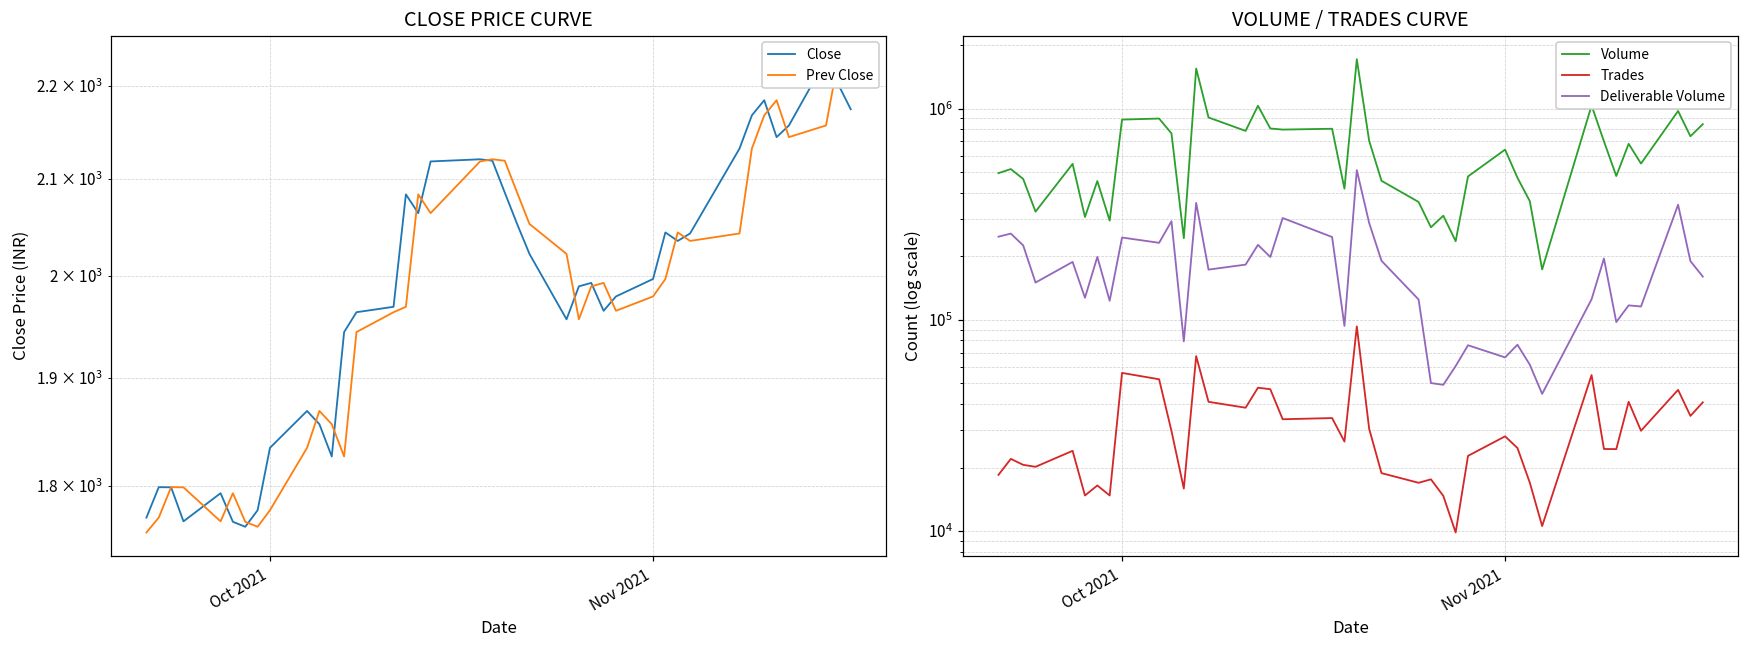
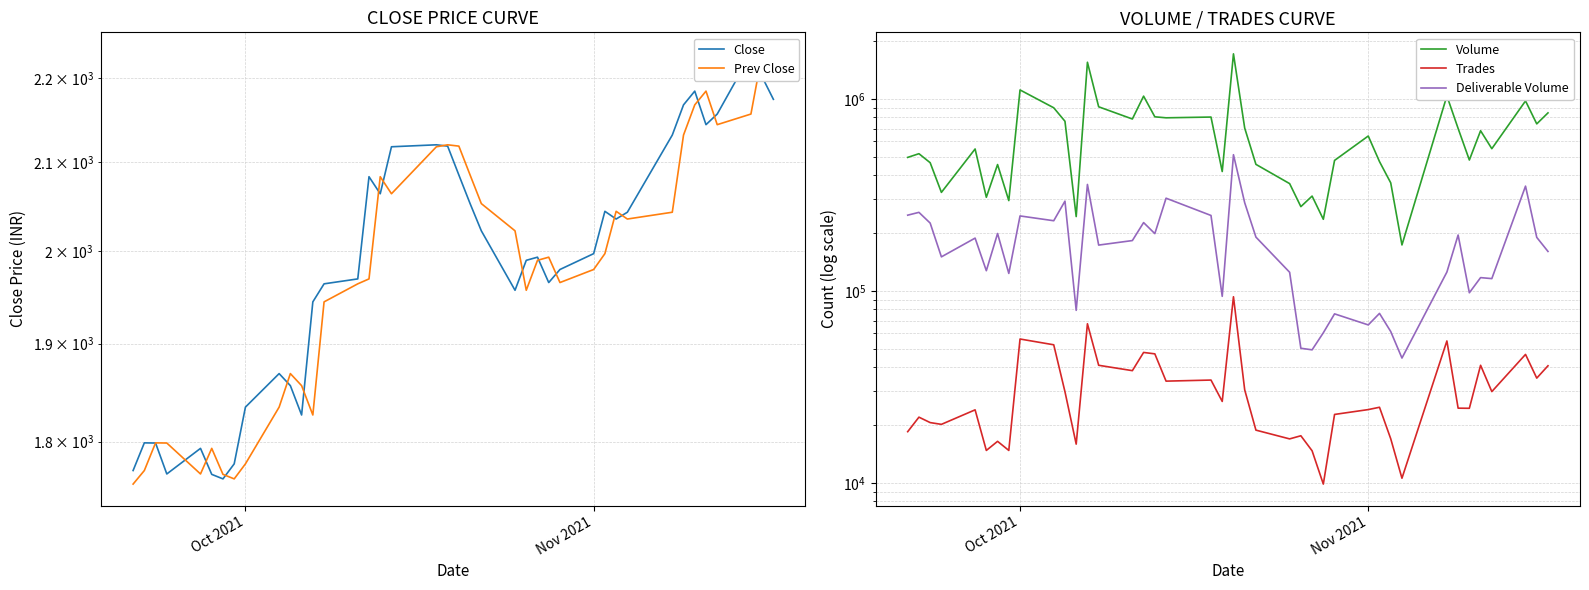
VOLUME / TRADES CURVE, Volume, Oct 2021: 900000 -> 1100000
VOLUME / TRADES CURVE, Trades, Nov 2021: 28000 -> 24000
